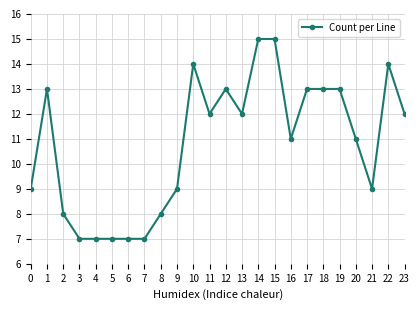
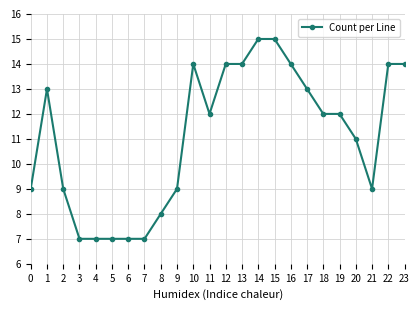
2: 8 -> 9
12: 13 -> 14
13: 12 -> 14
16: 11 -> 14
18: 13 -> 12
19: 13 -> 12
23: 12 -> 14
